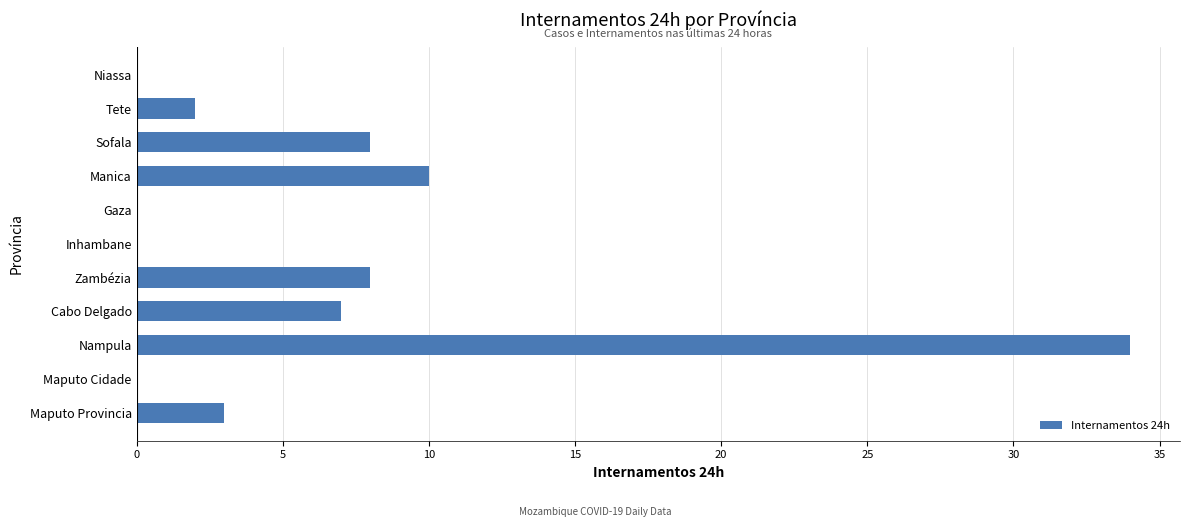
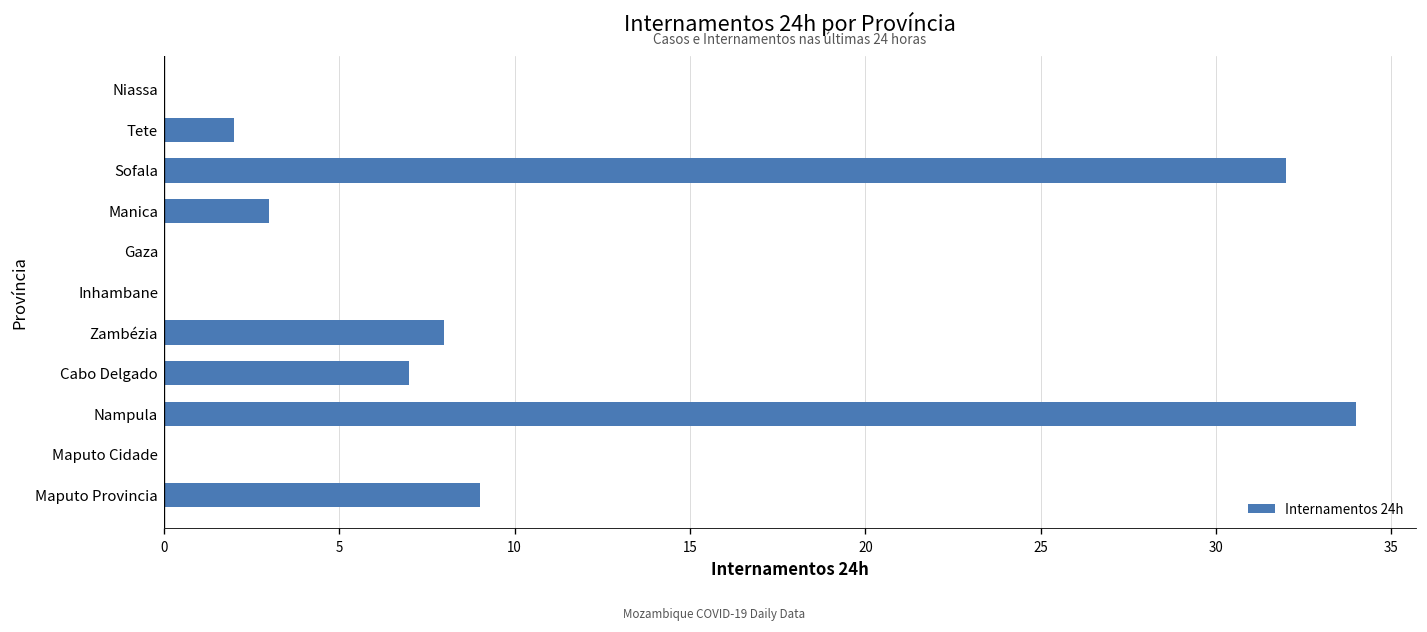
Sofala: 8 -> 32
Manica: 10 -> 3
Maputo Provincia: 3 -> 9
